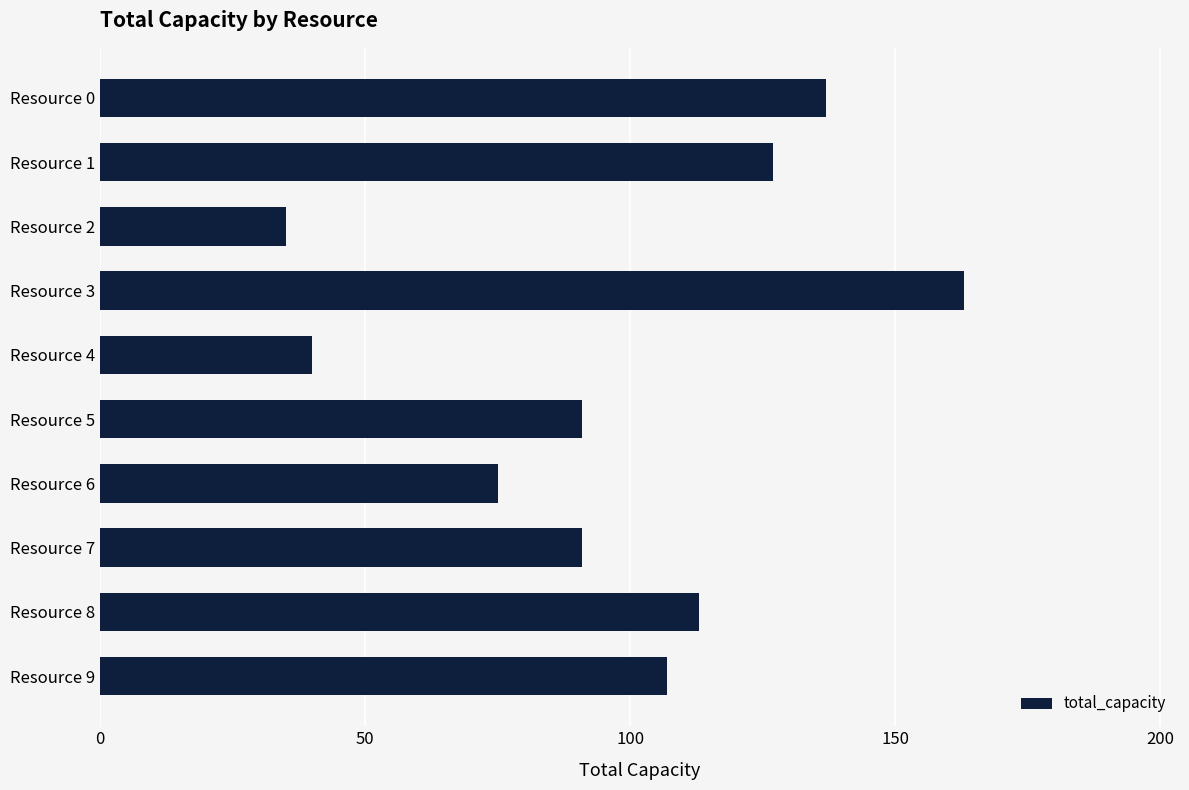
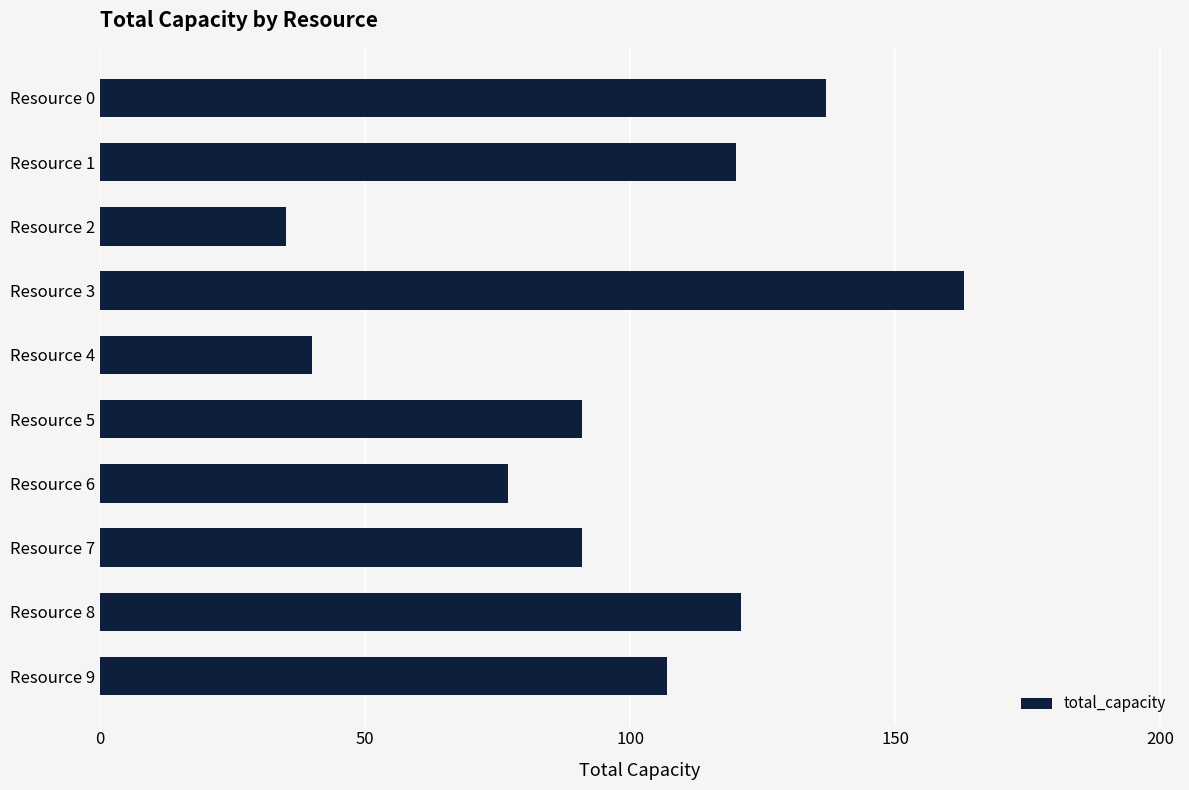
Resource 1: 127 -> 120
Resource 6: 75 -> 77
Resource 8: 113 -> 121
